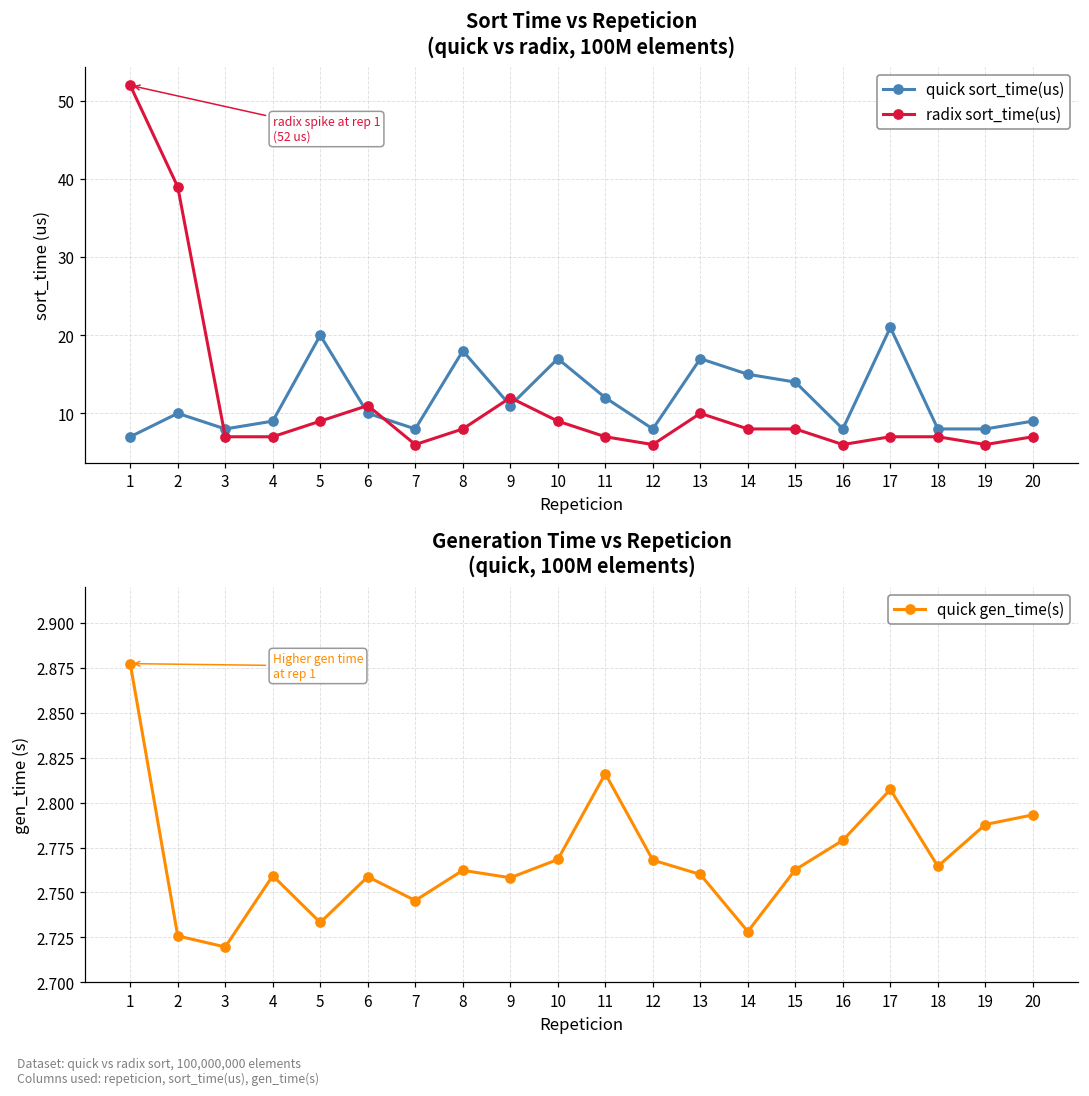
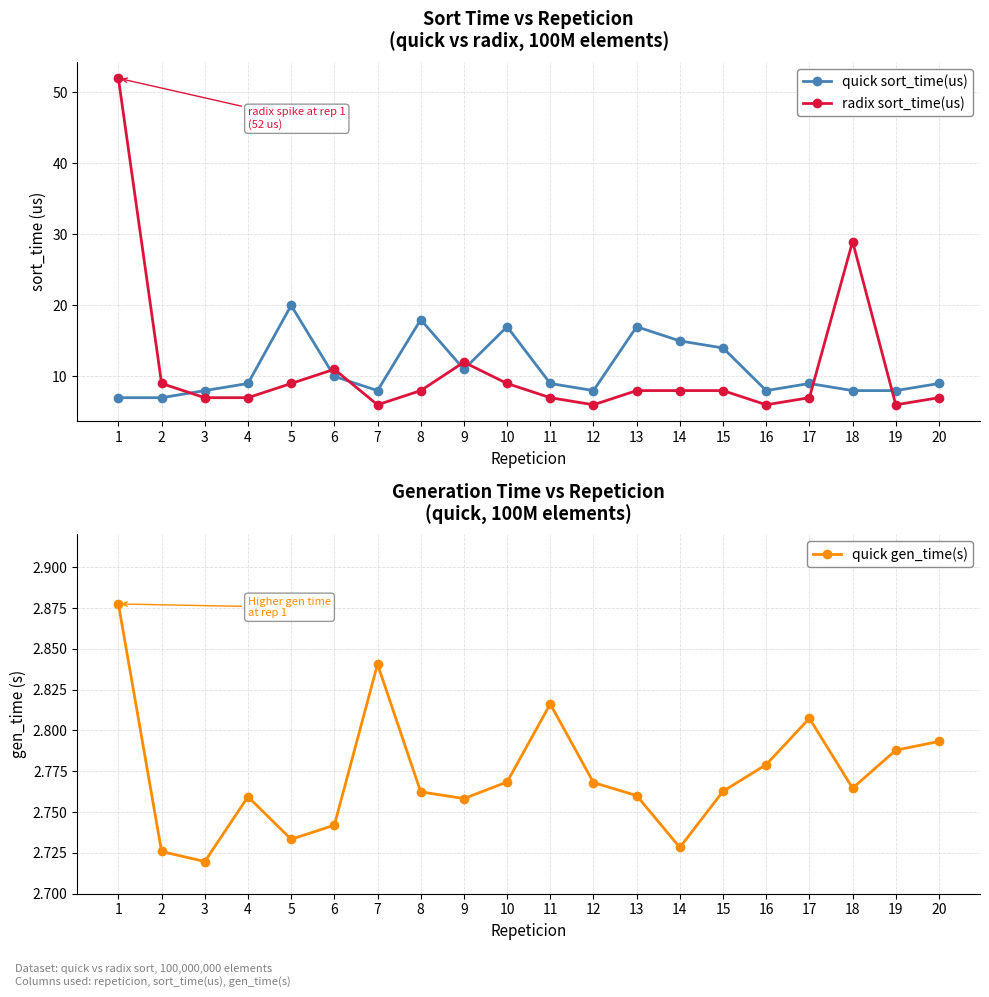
Sort Time vs Repeticion (quick vs radix, 100M elements), quick sort_time(us), 2: 10 -> 7
Sort Time vs Repeticion (quick vs radix, 100M elements), radix sort_time(us), 2: 39 -> 9
Sort Time vs Repeticion (quick vs radix, 100M elements), quick sort_time(us), 11: 12 -> 9
Sort Time vs Repeticion (quick vs radix, 100M elements), radix sort_time(us), 13: 10 -> 8
Sort Time vs Repeticion (quick vs radix, 100M elements), quick sort_time(us), 17: 21 -> 9
Sort Time vs Repeticion (quick vs radix, 100M elements), radix sort_time(us), 18: 7 -> 29
Generation Time vs Repeticion (quick, 100M elements), 6: 2.759 -> 2.742
Generation Time vs Repeticion (quick, 100M elements), 7: 2.746 -> 2.840
